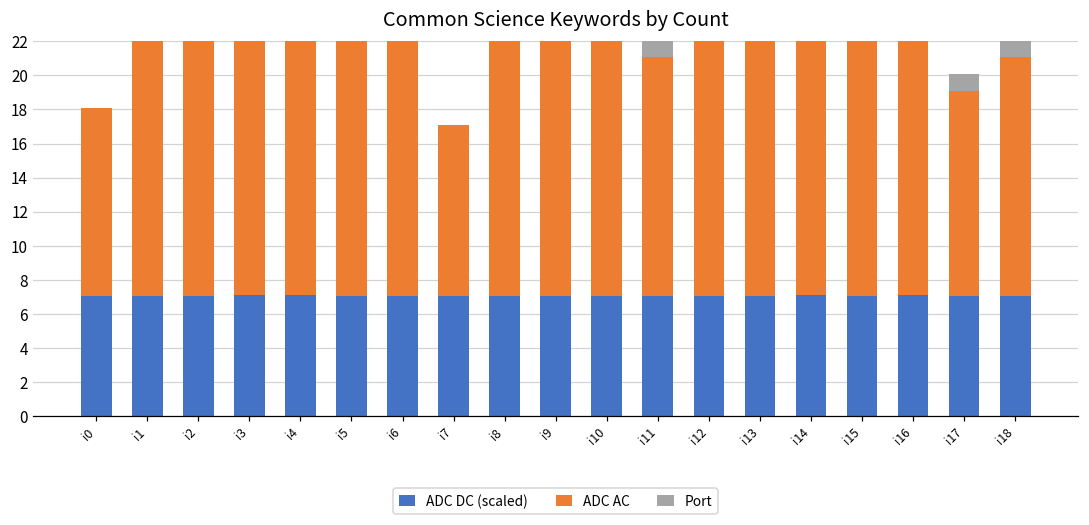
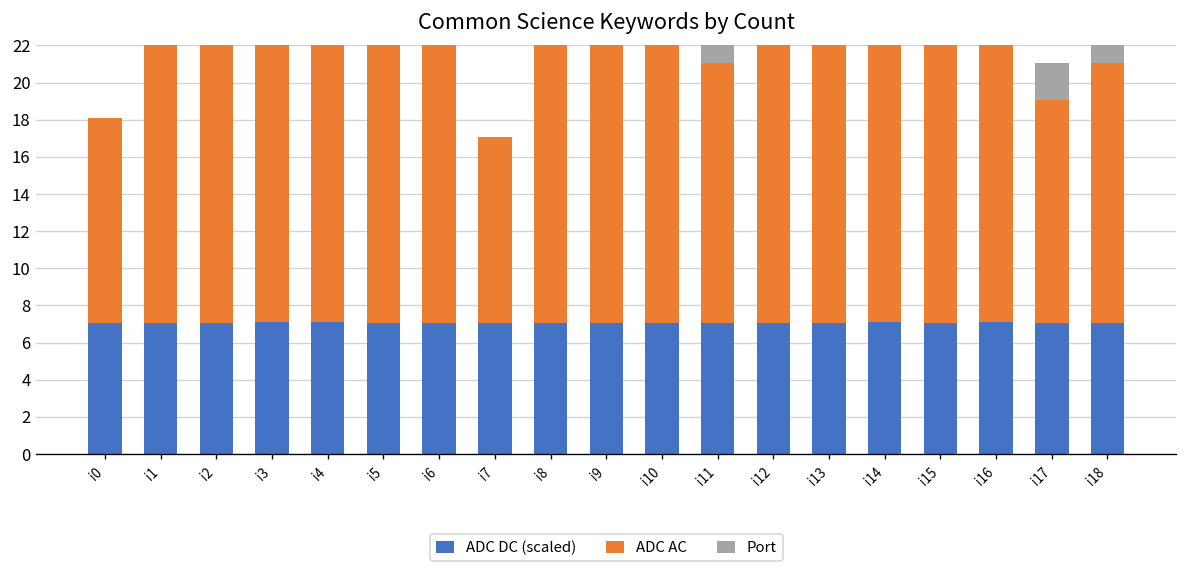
Port, i17: 1 -> 2
